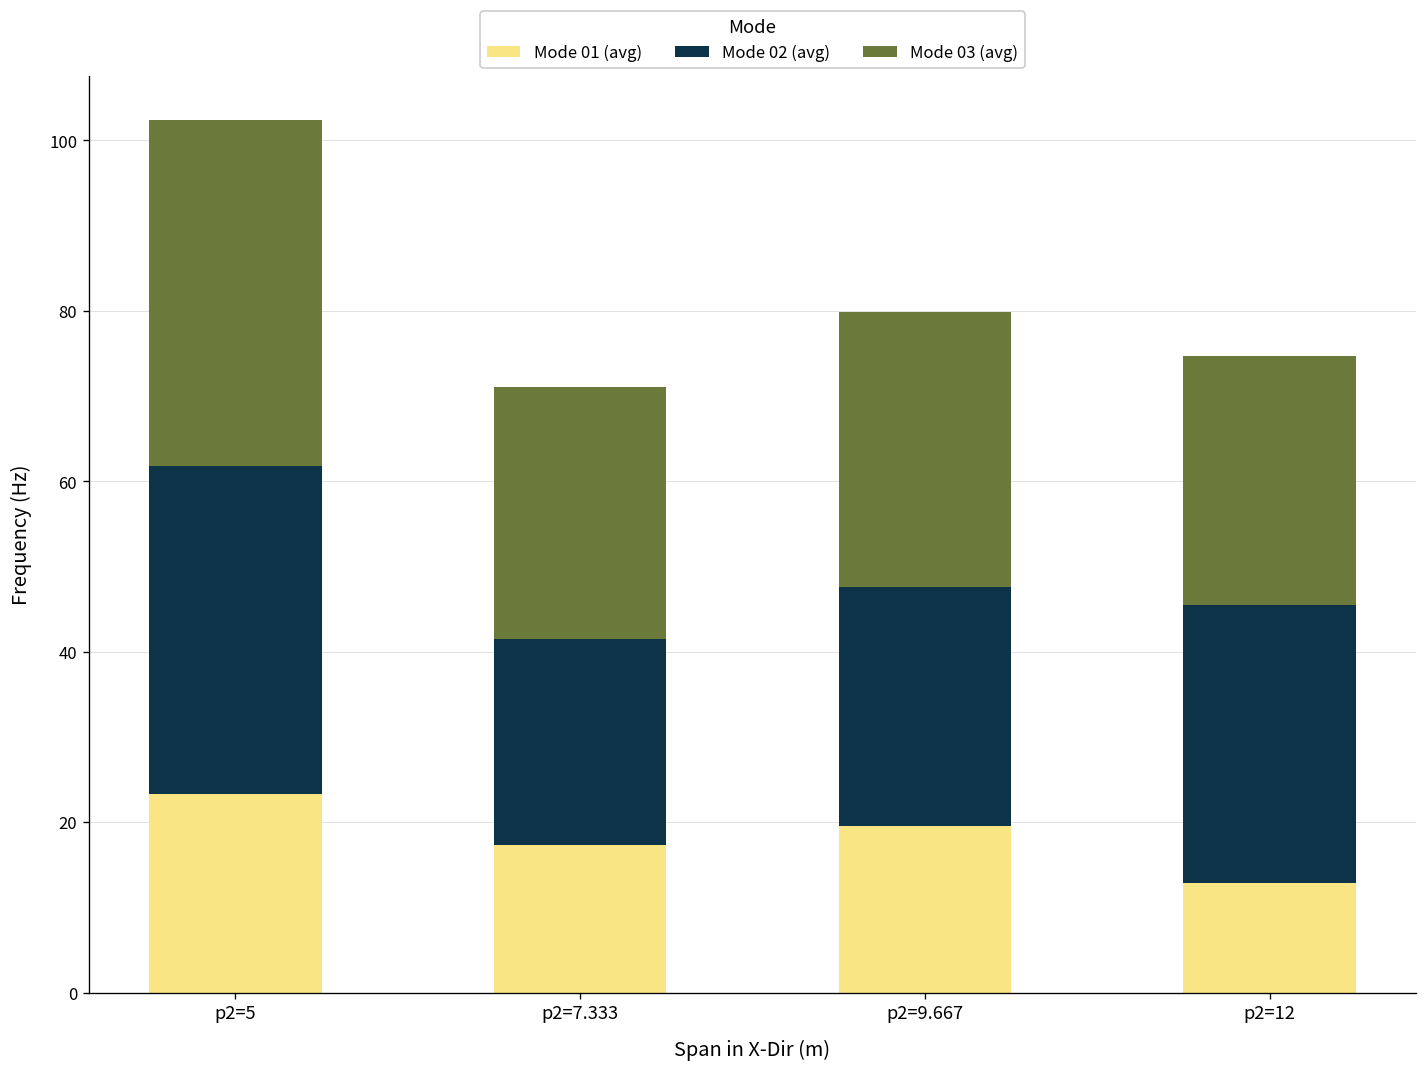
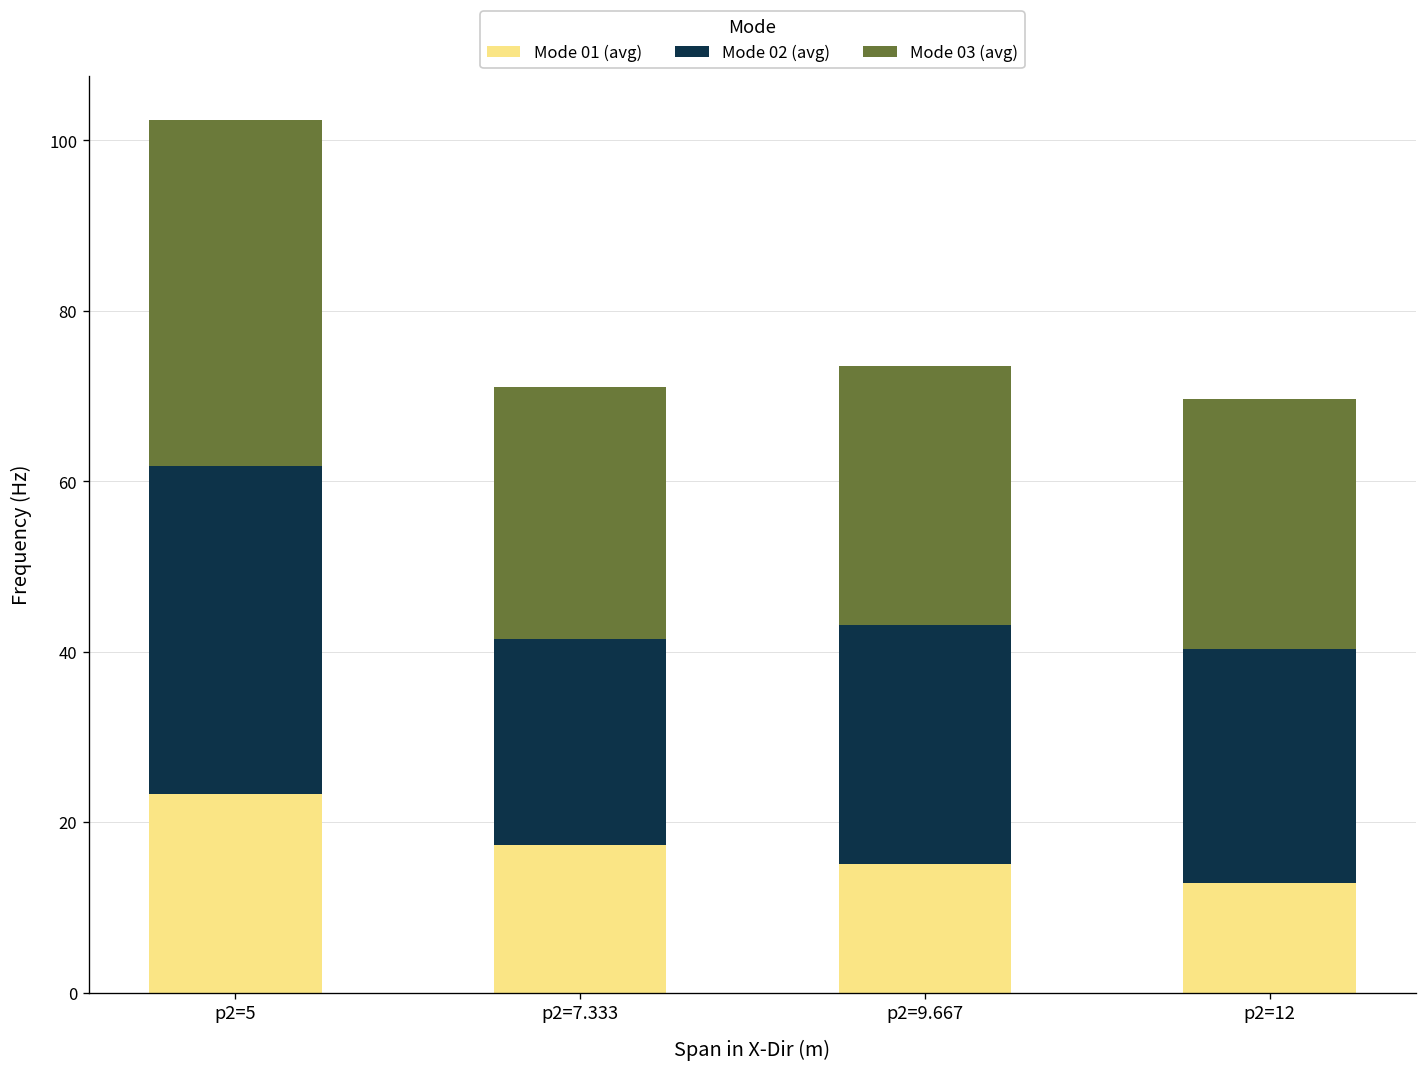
Mode 01 (avg), p2=9.667: 20 -> 15
Mode 03 (avg), p2=9.667: 32 -> 30
Mode 02 (avg), p2=12: 33 -> 27
